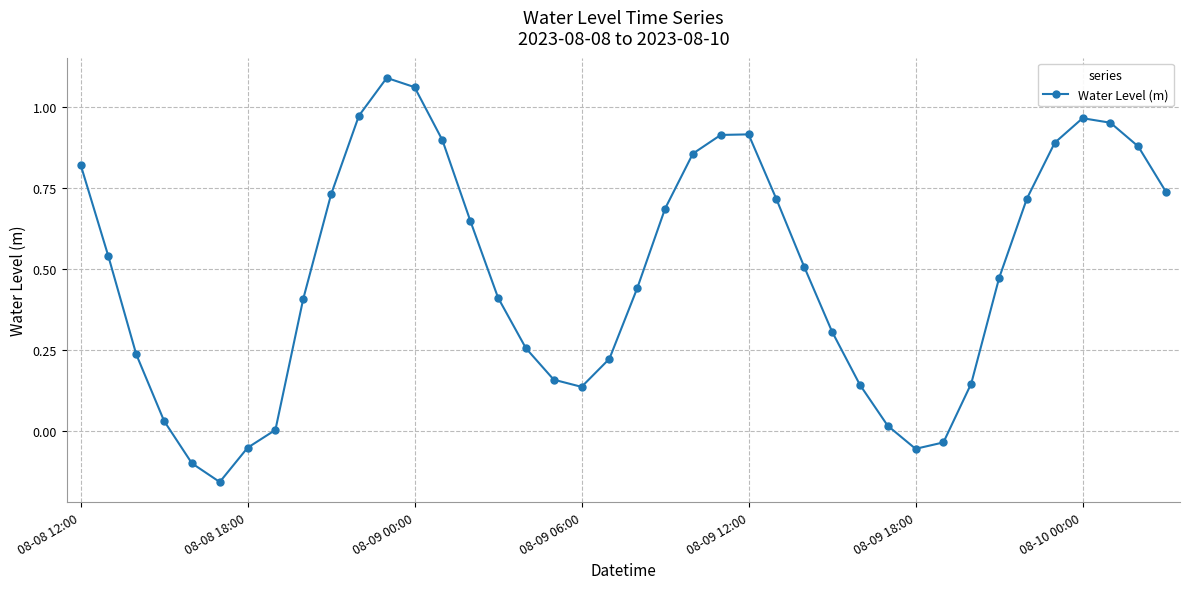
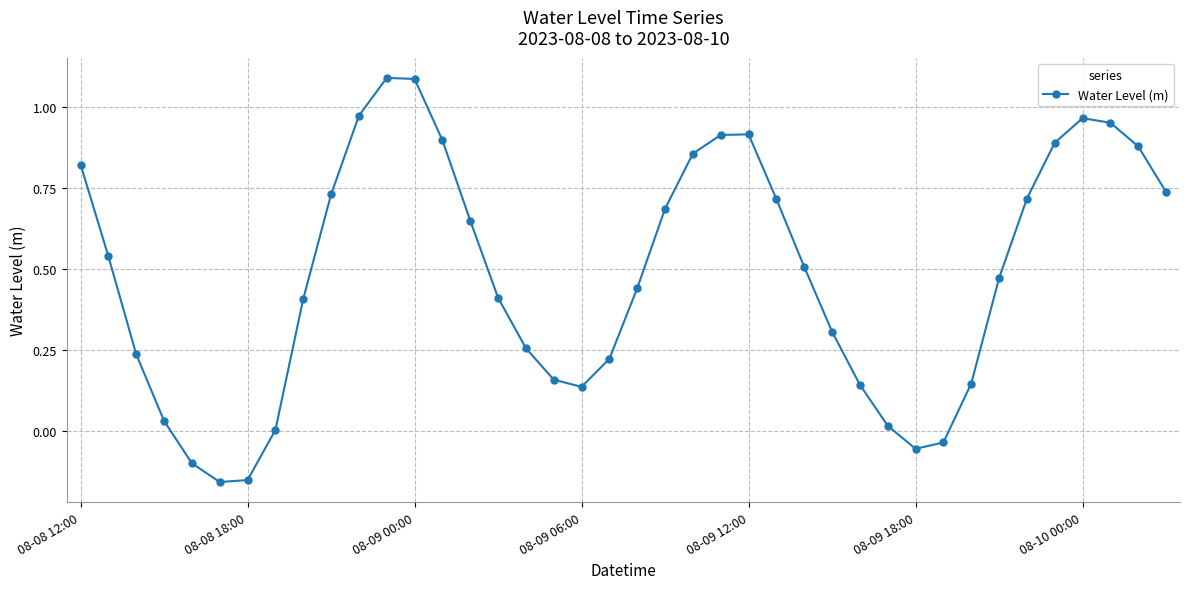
08-08 18:00: -0.05 -> -0.15
08-09 00:00: 1.06 -> 1.09
